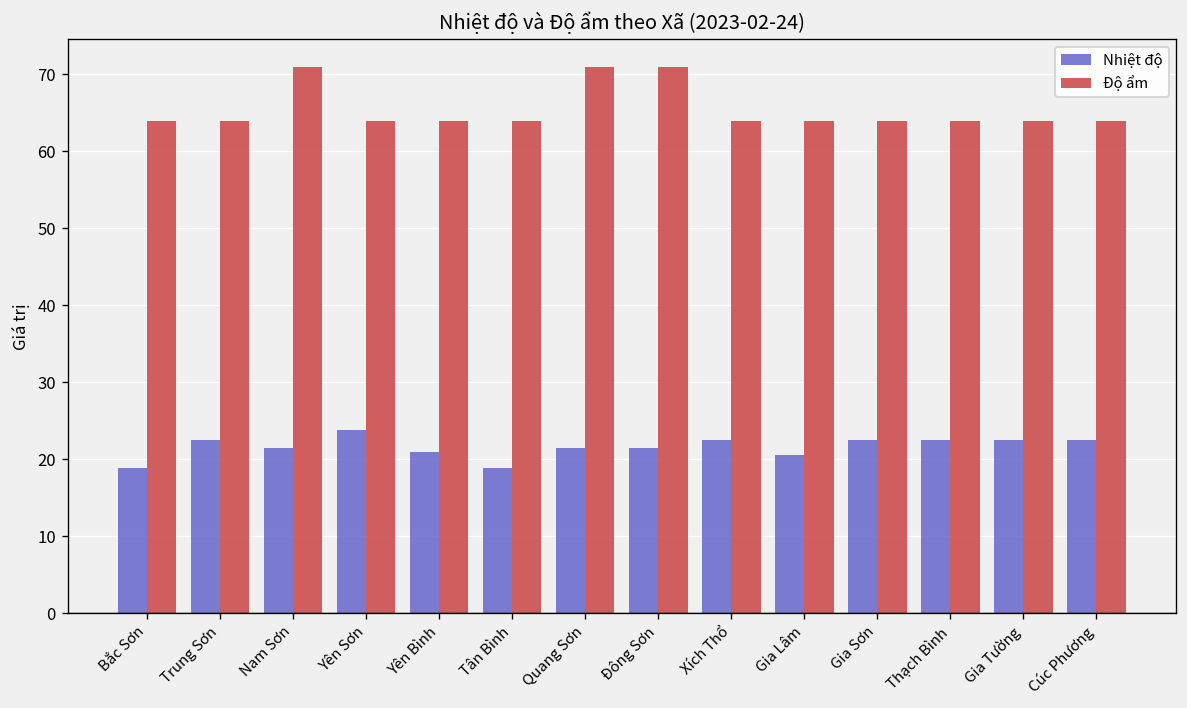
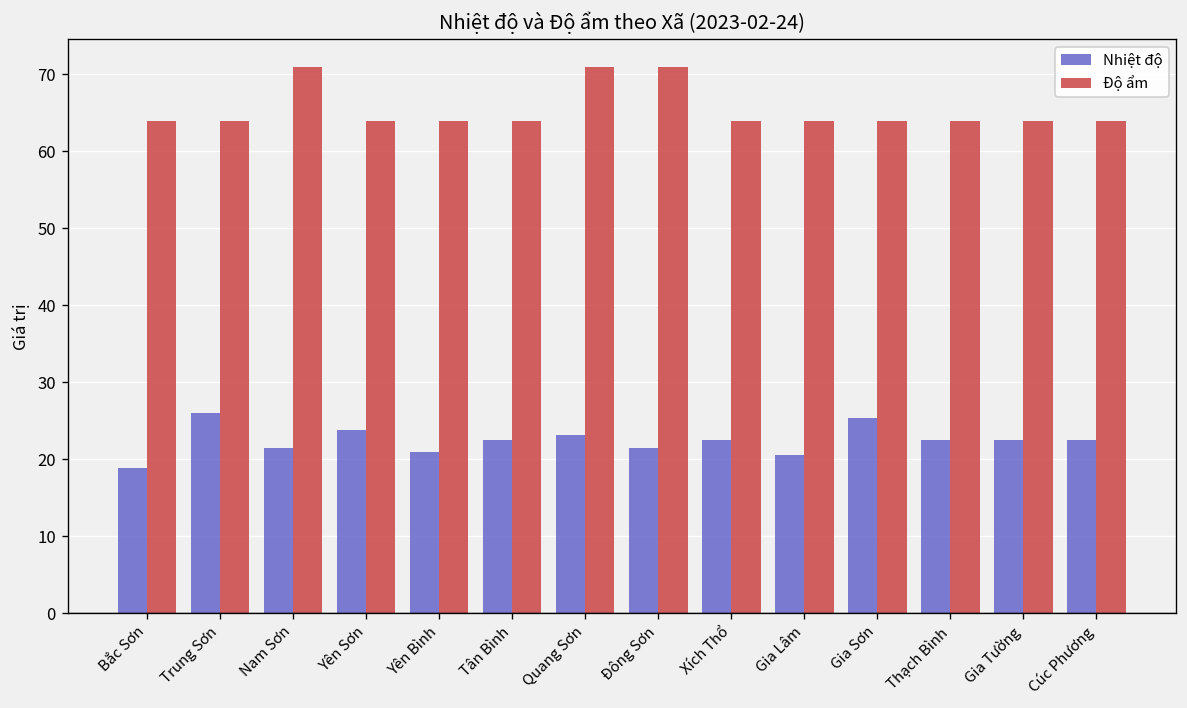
Nhiệt độ, Trung Sơn: 23 -> 26
Nhiệt độ, Tân Bình: 19 -> 23
Nhiệt độ, Quang Sơn: 22 -> 23
Nhiệt độ, Gia Sơn: 23 -> 25
